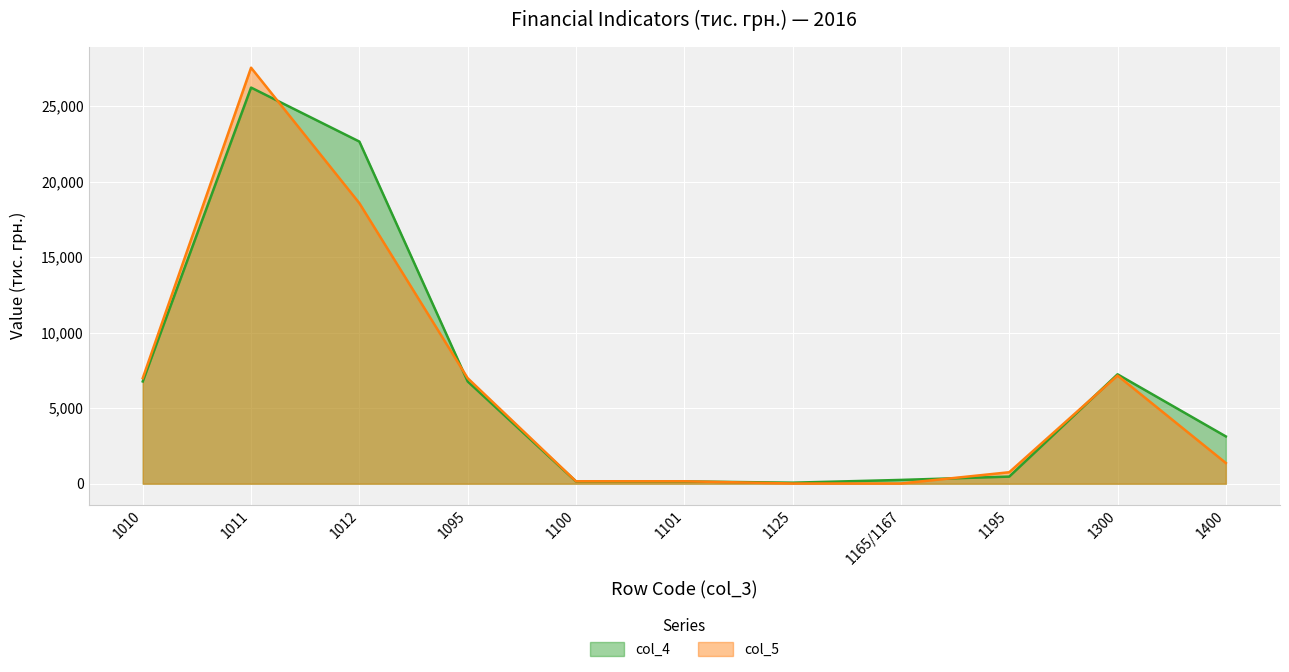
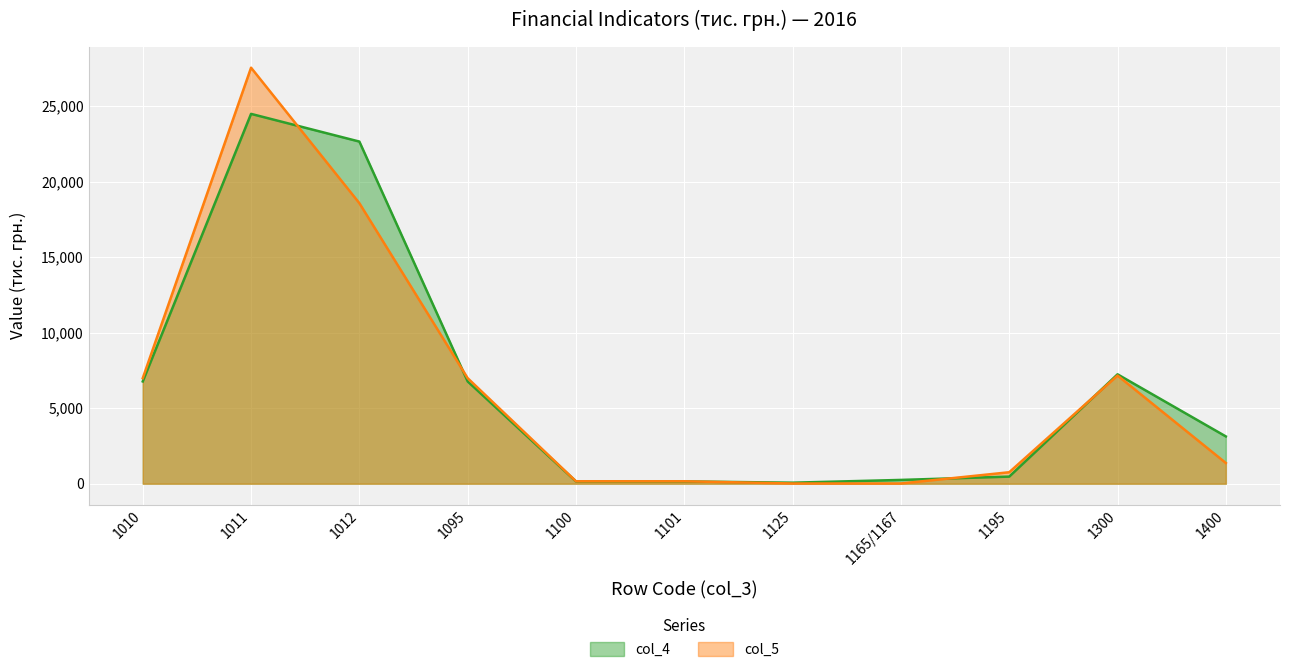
col_4, 1011: 26,200 -> 24,500
